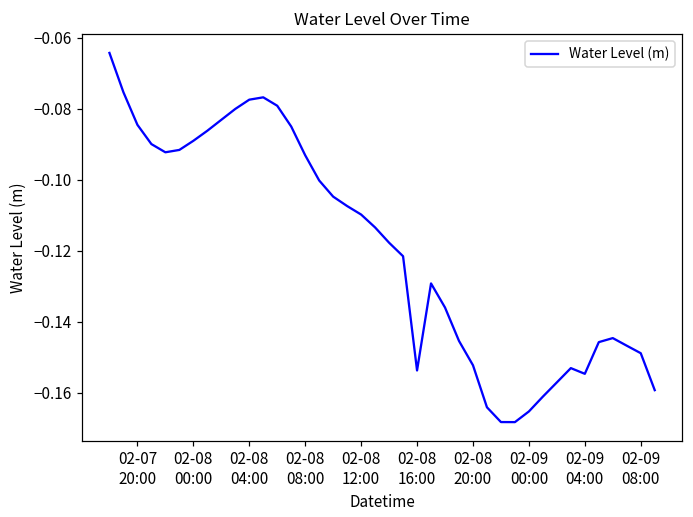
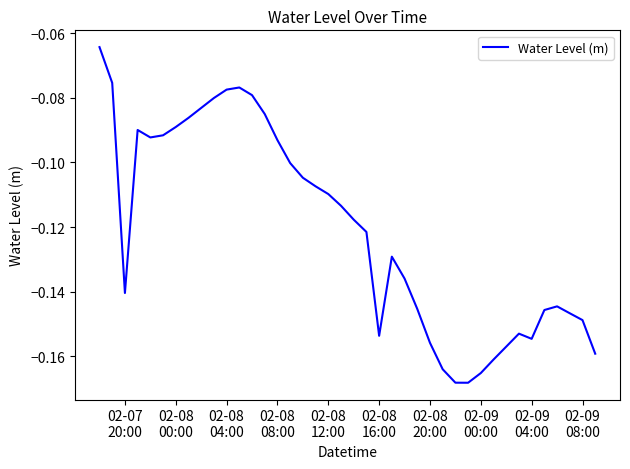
02-07 20:00: -0.085 -> -0.140
02-08 20:00: -0.152 -> -0.156
